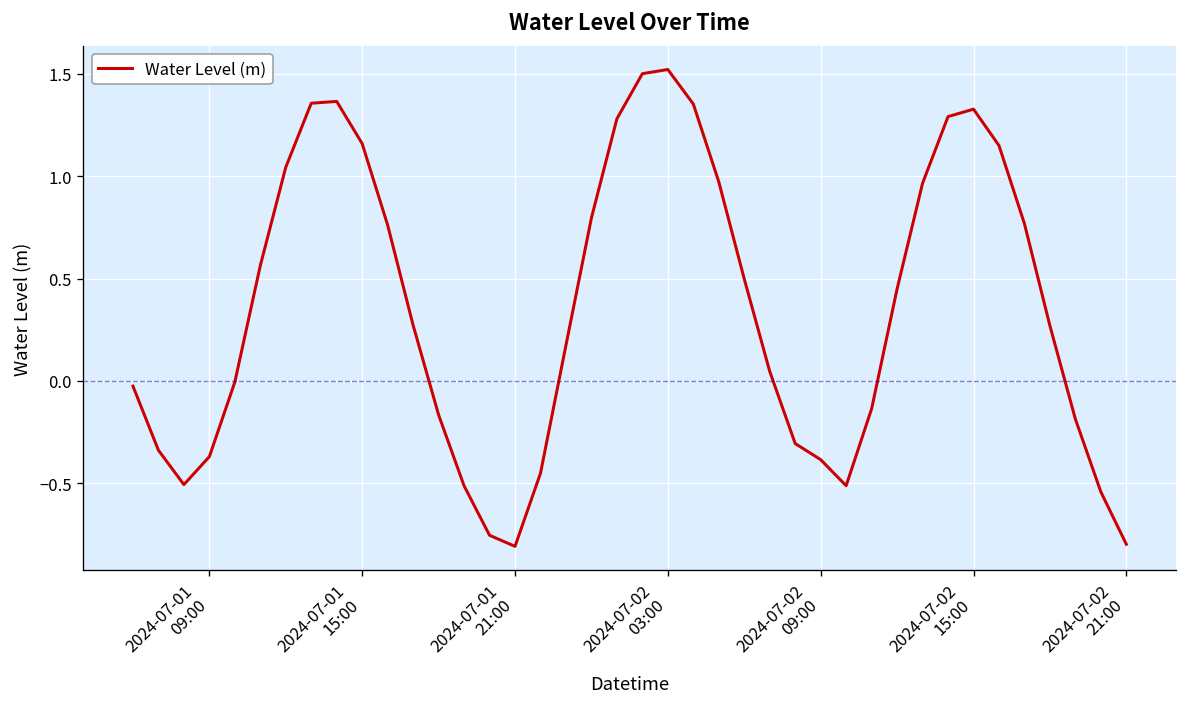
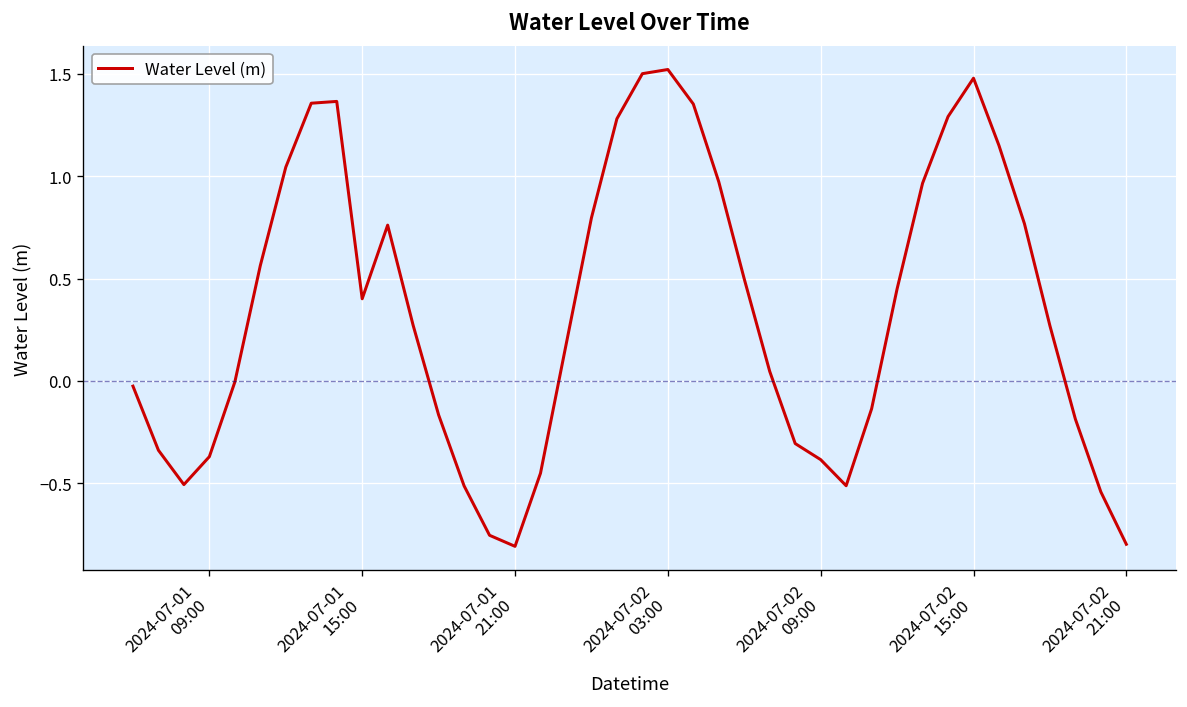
2024-07-01 15:00: 1.16 -> 0.40
2024-07-02 15:00: 1.33 -> 1.48
